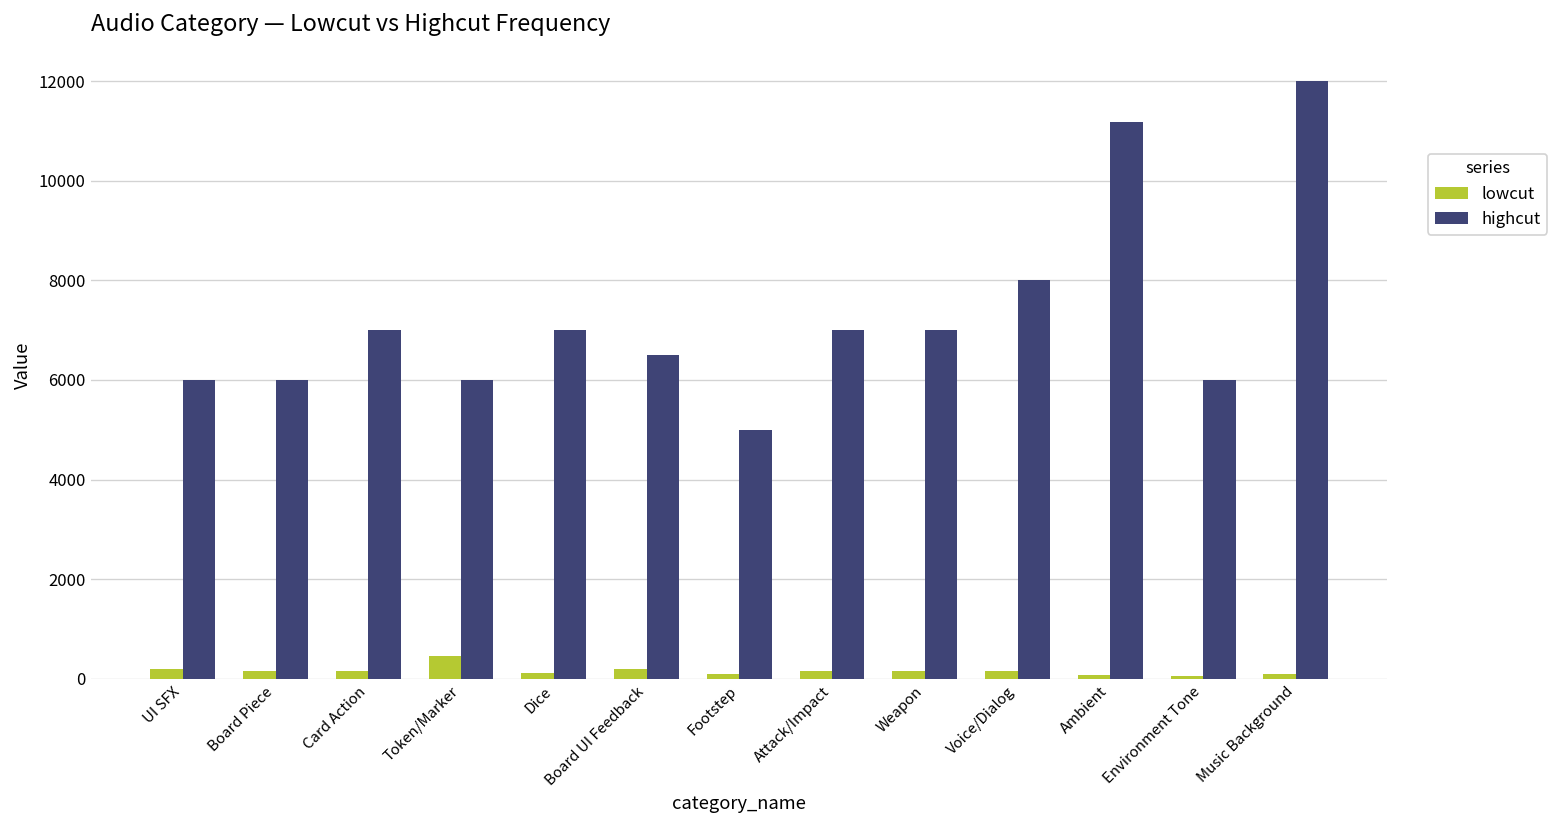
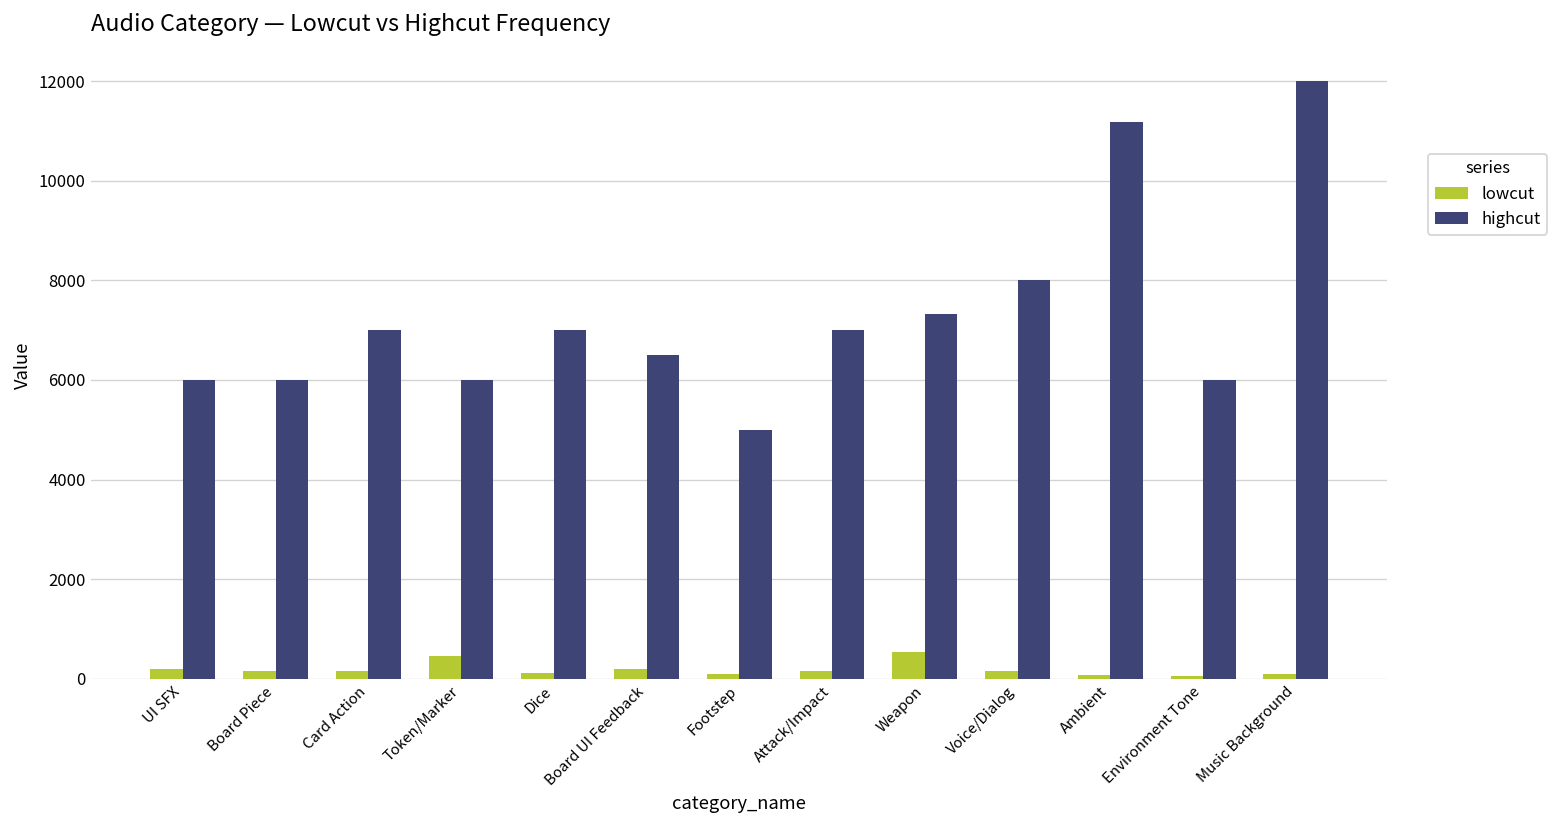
lowcut, Weapon: 200 -> 500
highcut, Weapon: 7000 -> 7300
